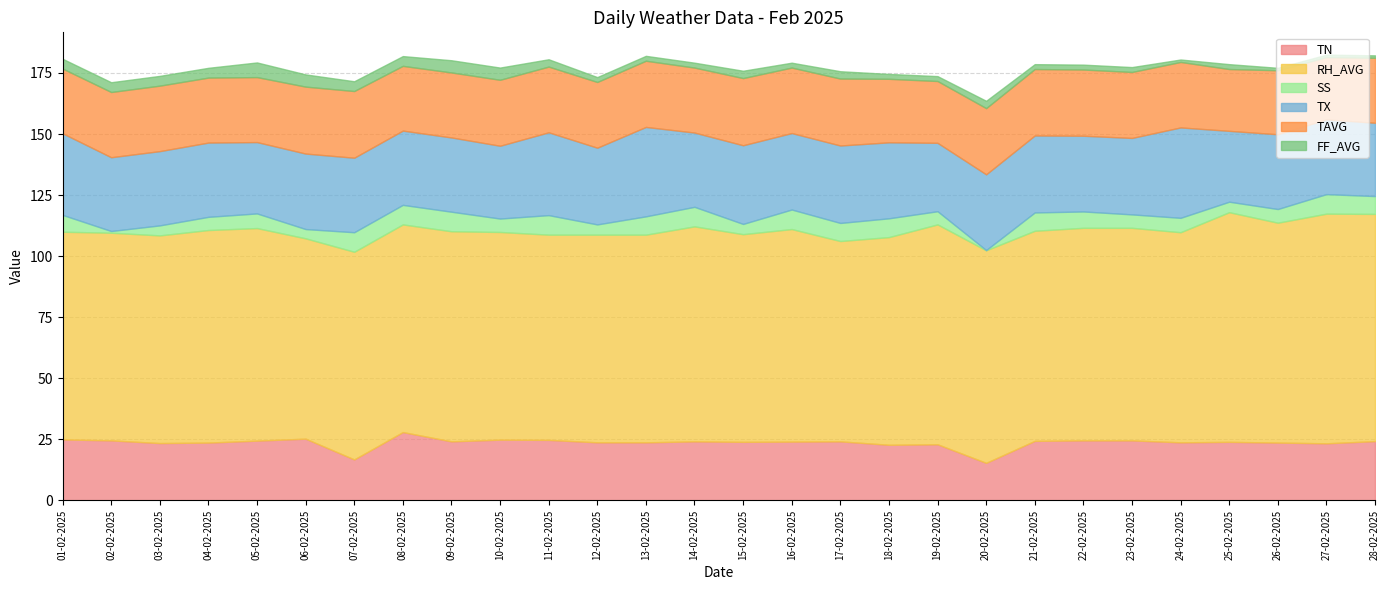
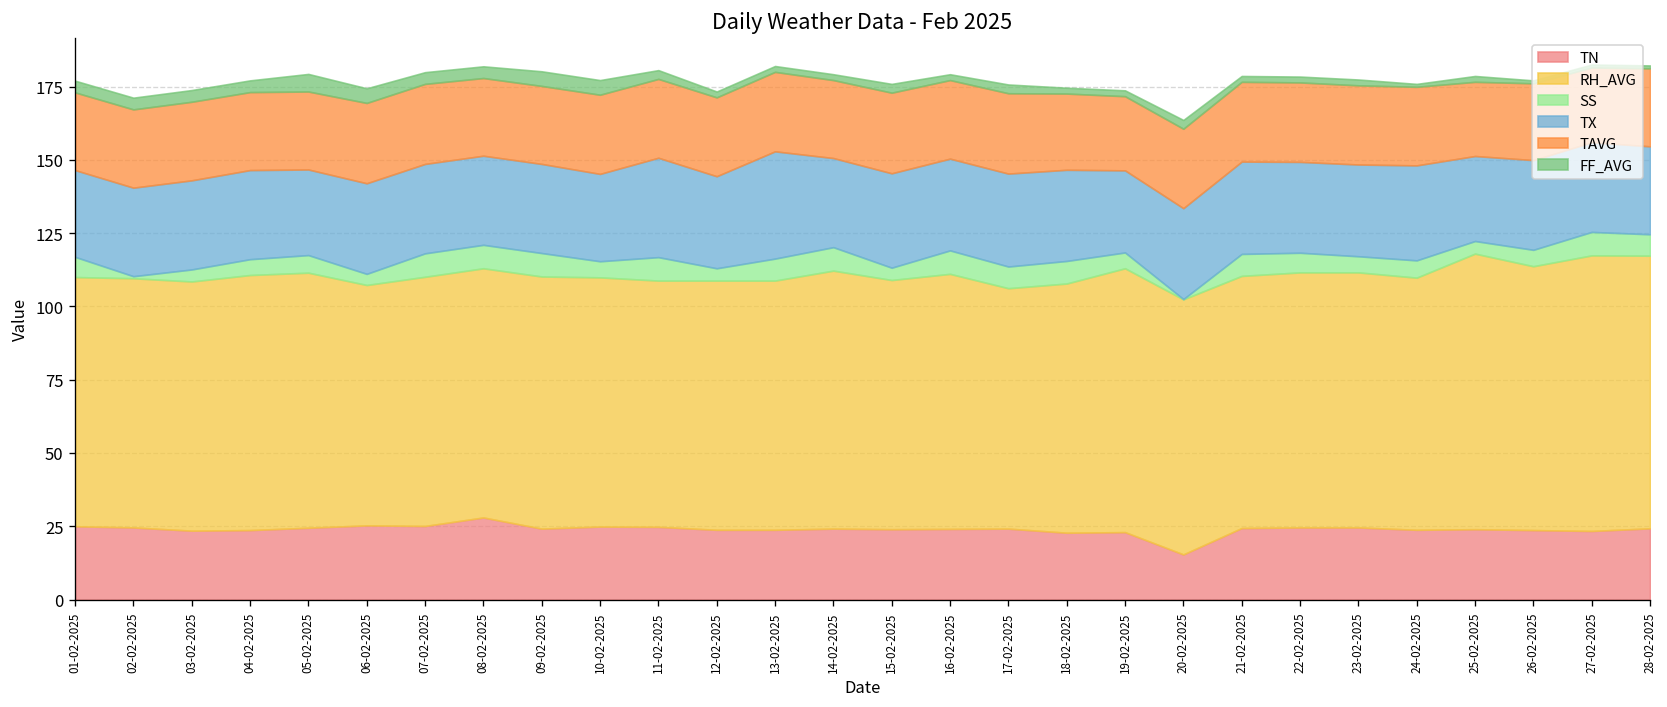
TX, 01-02-2025: 33 -> 30
TN, 07-02-2025: 17 -> 25
TX, 24-02-2025: 37 -> 32
